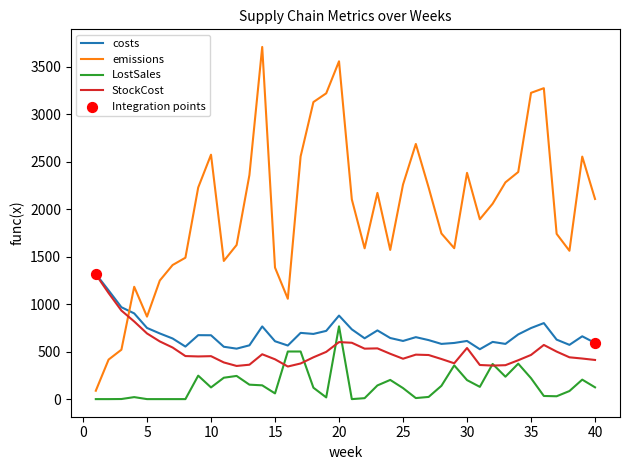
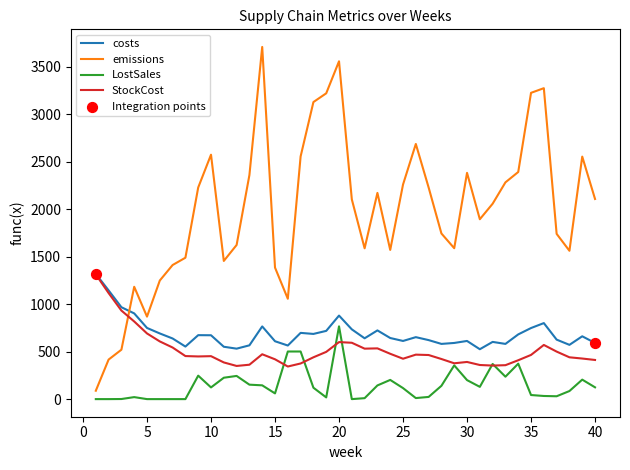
StockCost, 30: 500 -> 400
LostSales, 35: 200 -> 0
